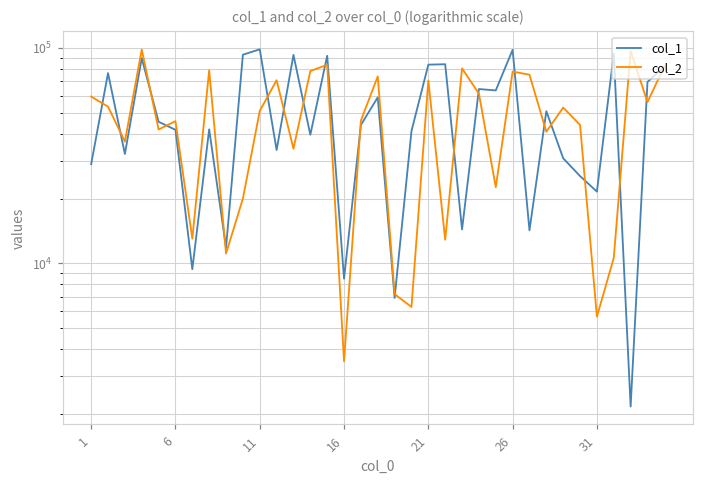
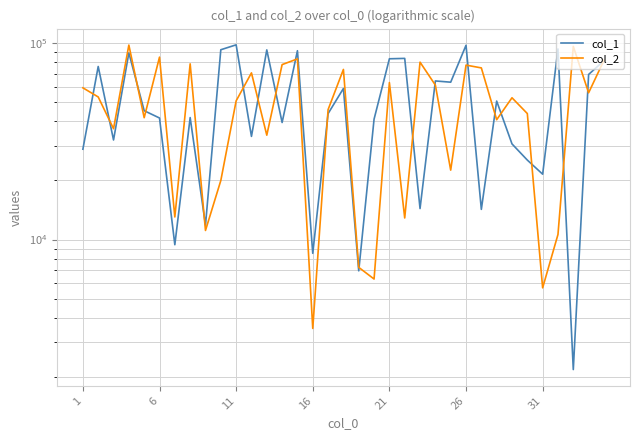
col_2, 6: 46000 -> 85000
col_2, 21: 70000 -> 63000
